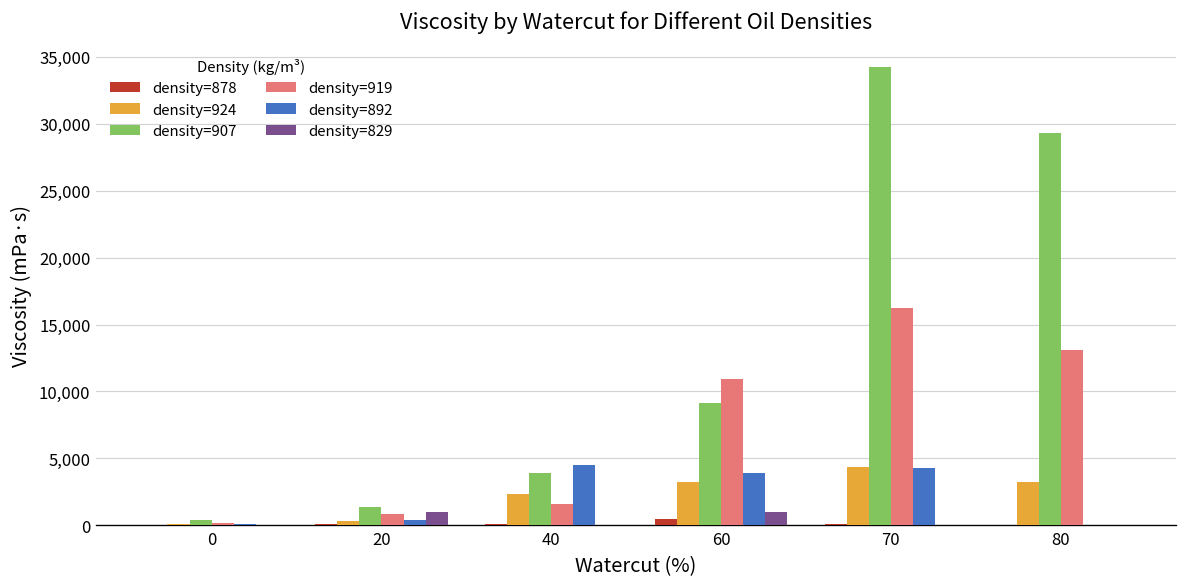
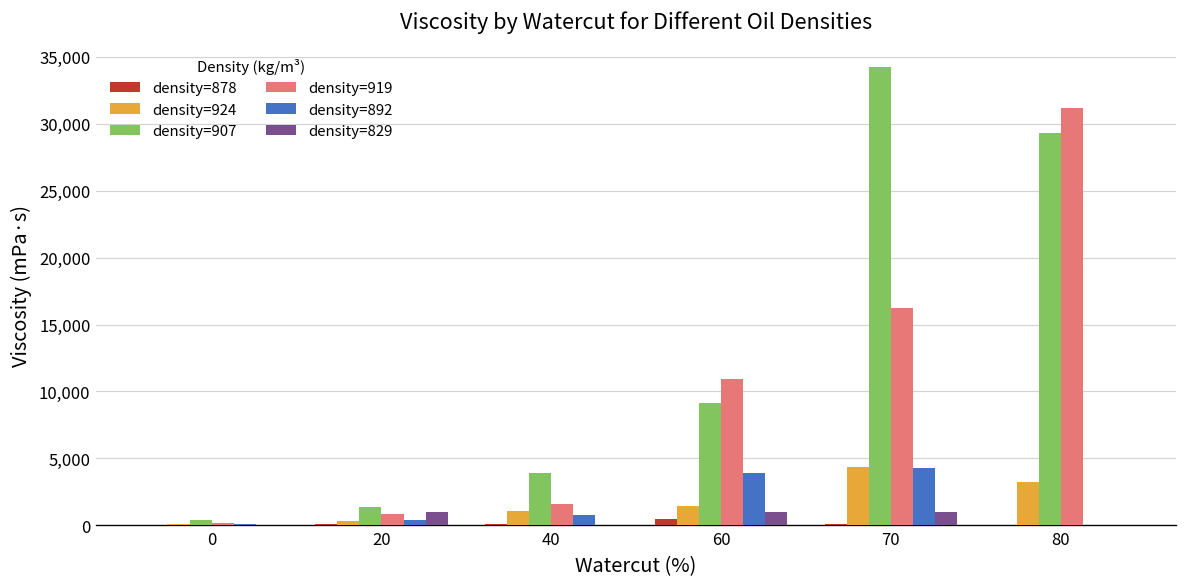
density=924, 40: 2,400 -> 1,000
density=892, 40: 4,500 -> 700
density=924, 60: 3,300 -> 1,400
density=829, 70: 0 -> 1,000
density=919, 80: 13,100 -> 31,200
